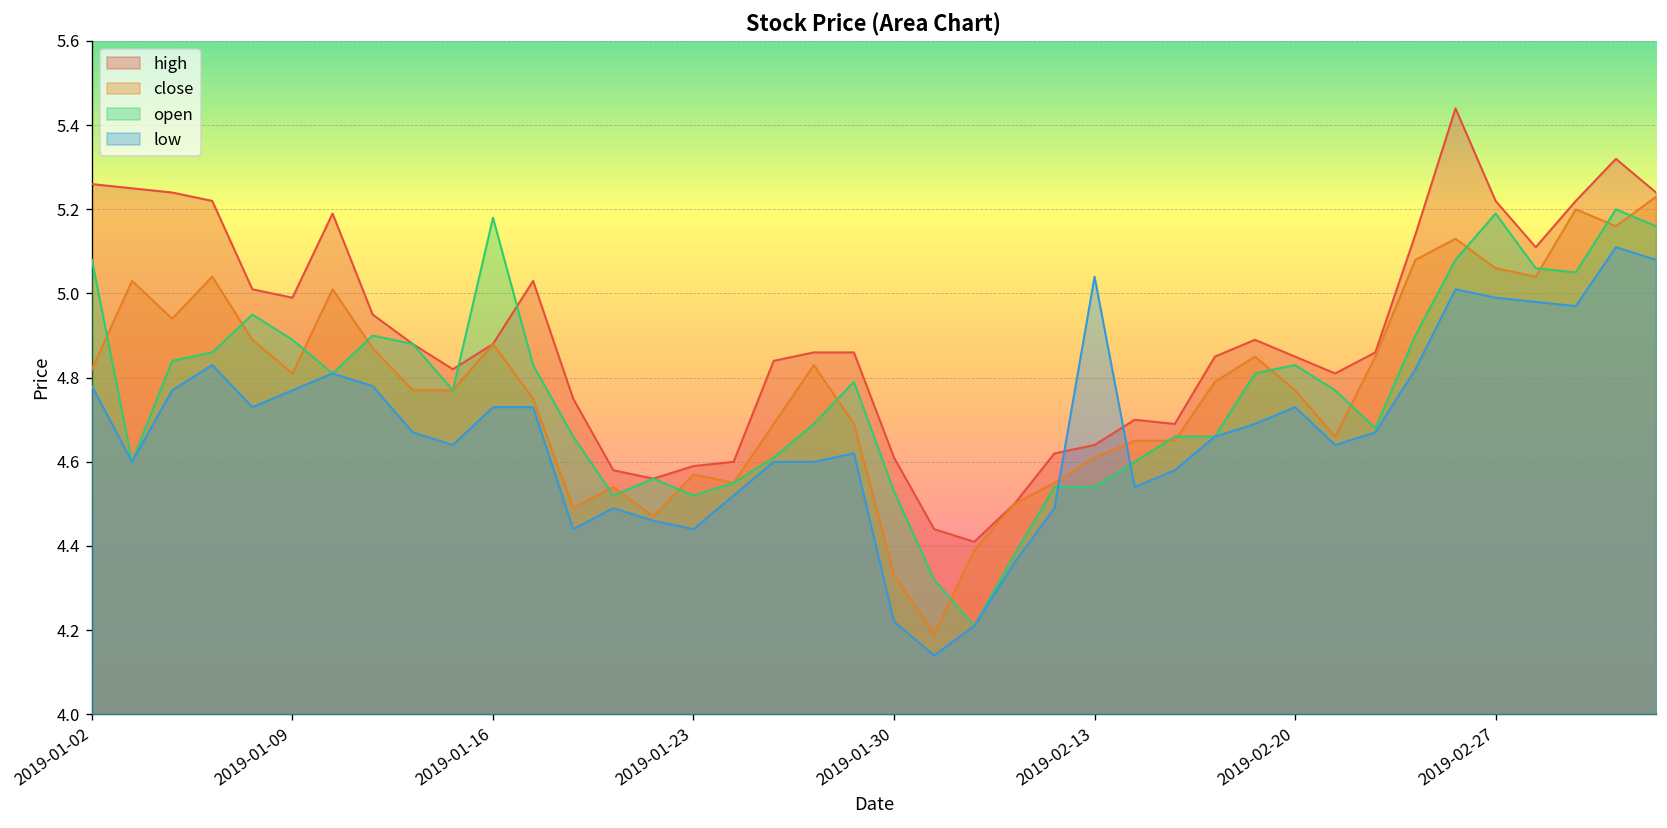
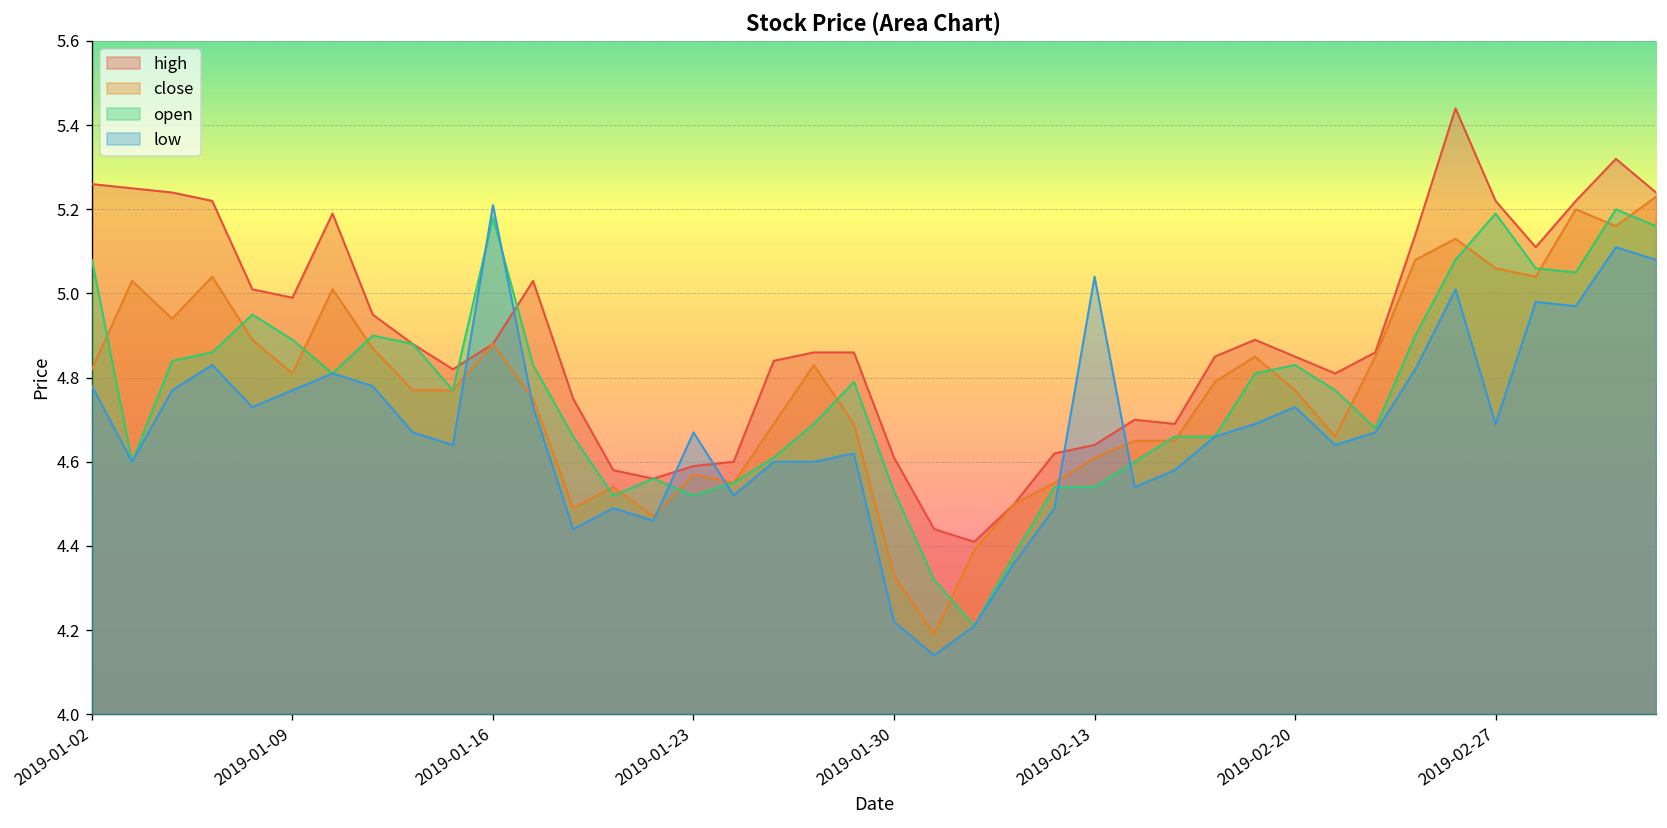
low, 2019-01-16: 4.73 -> 5.21
low, 2019-01-23: 4.44 -> 4.67
low, 2019-02-27: 4.99 -> 4.69
